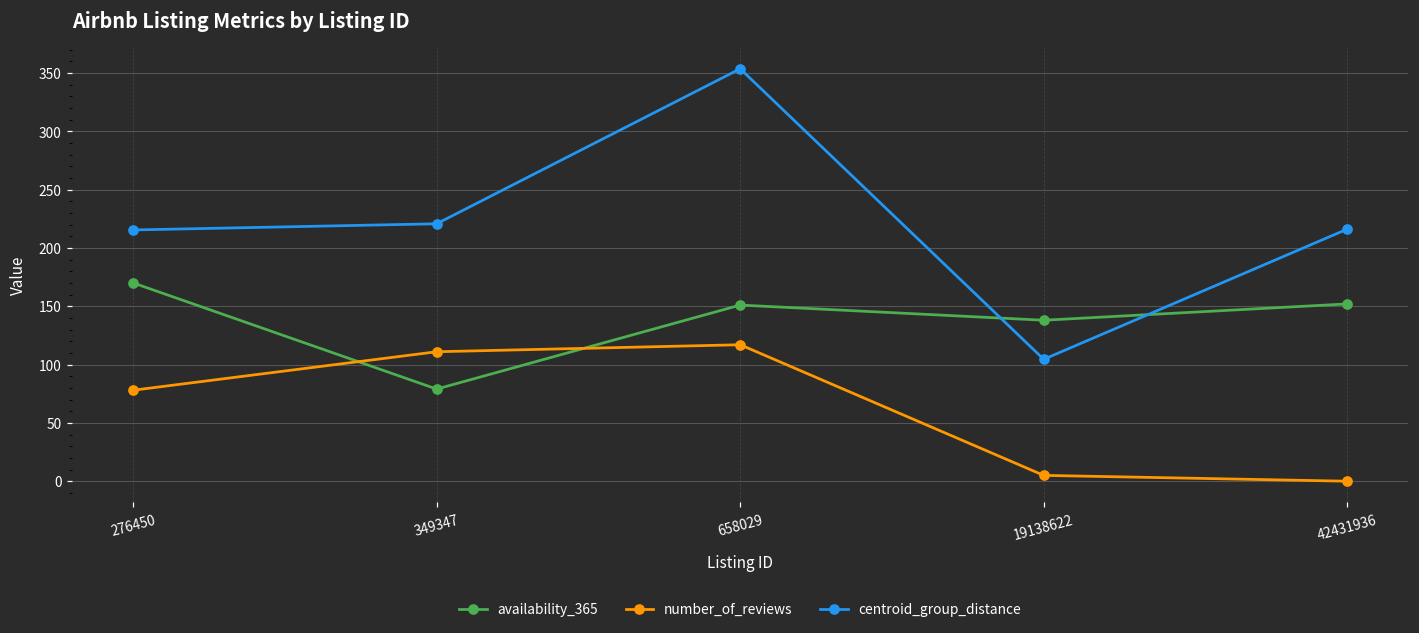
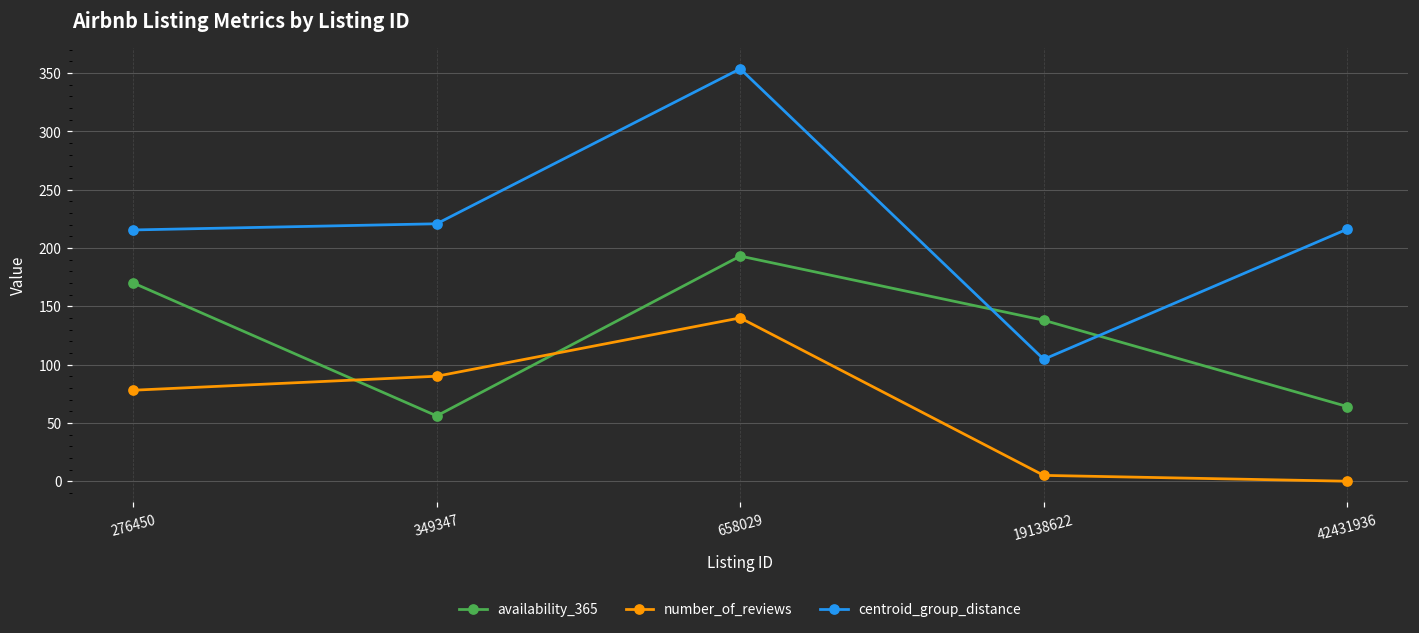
availability_365, 349347: 79 -> 56
number_of_reviews, 349347: 111 -> 90
availability_365, 658029: 151 -> 193
number_of_reviews, 658029: 117 -> 140
availability_365, 42431936: 152 -> 64
